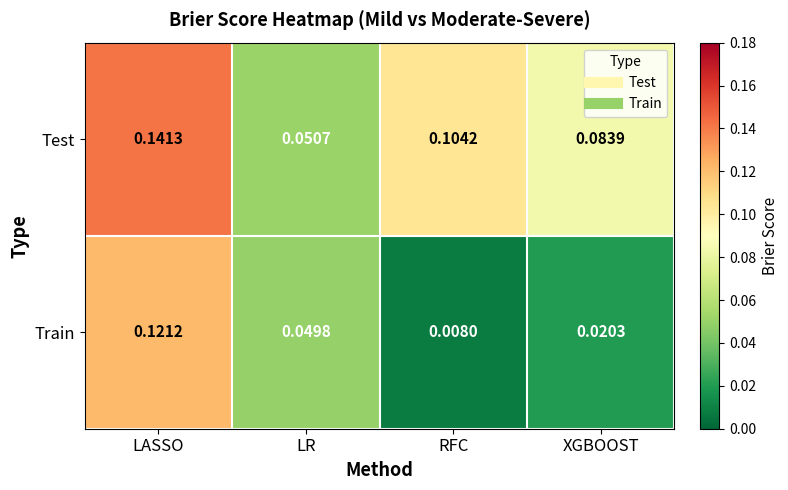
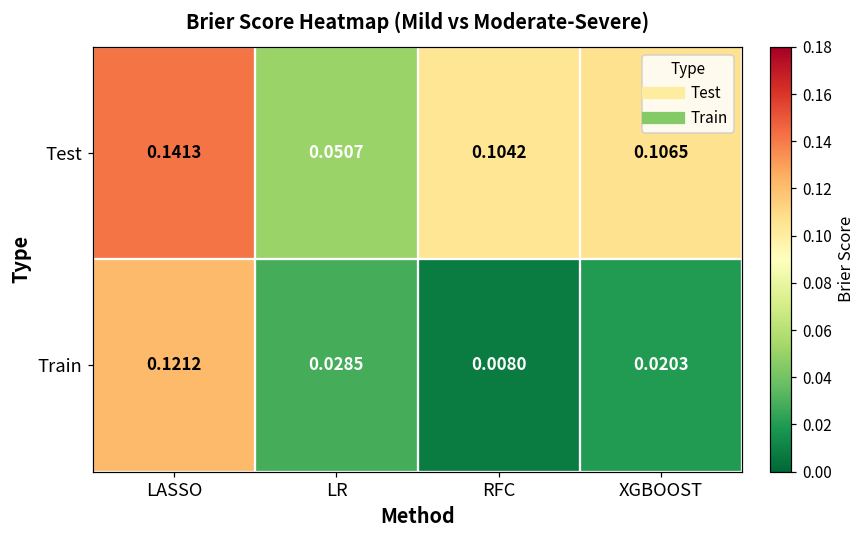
Test, XGBOOST: 0.0839 -> 0.1065
Train, LR: 0.0498 -> 0.0285
